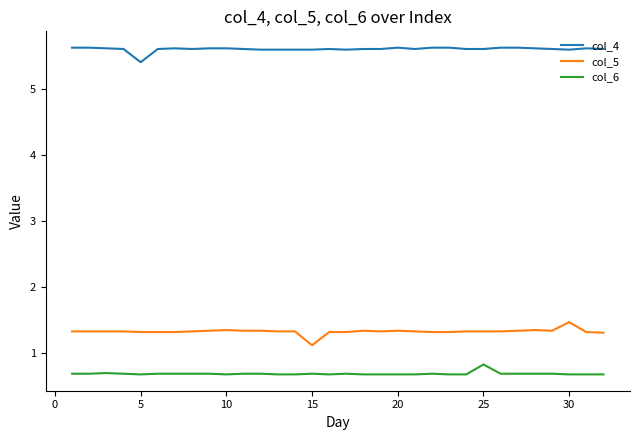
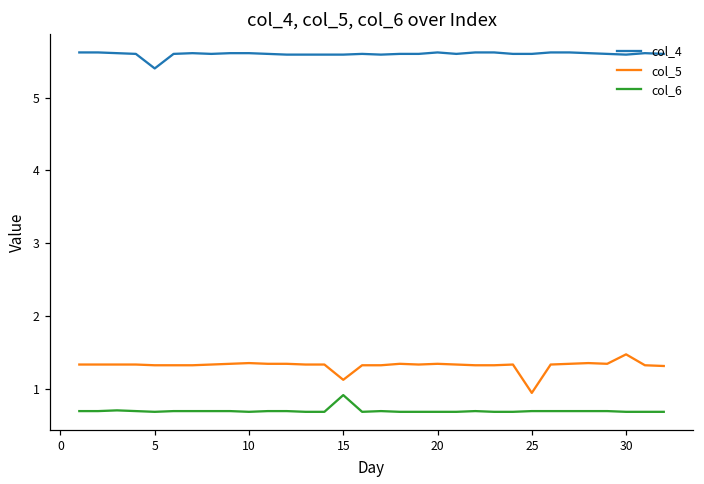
col_6, 15: 0.7 -> 0.9
col_5, 25: 1.3 -> 0.9
col_6, 25: 0.8 -> 0.7
